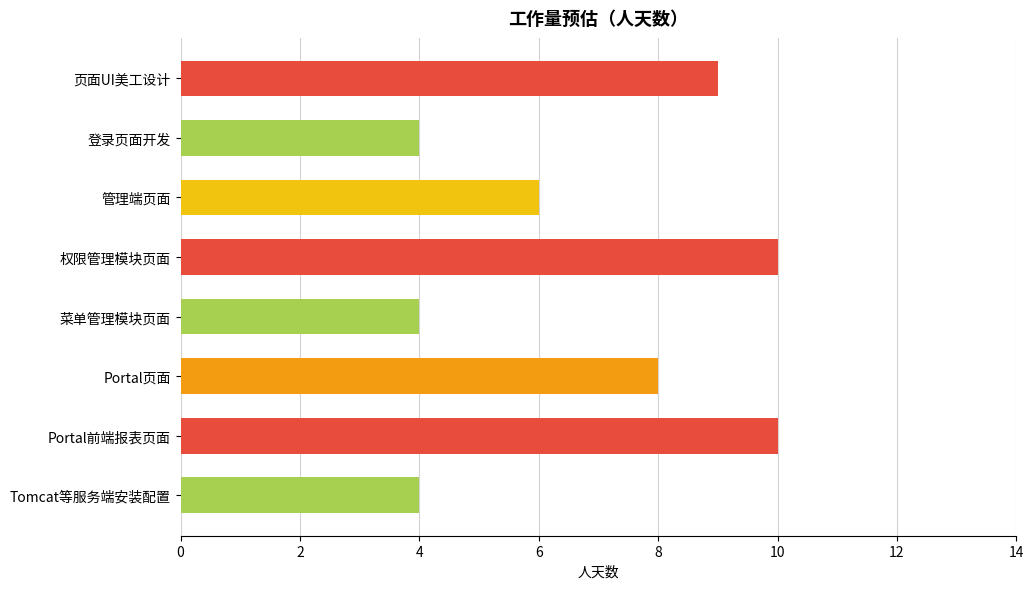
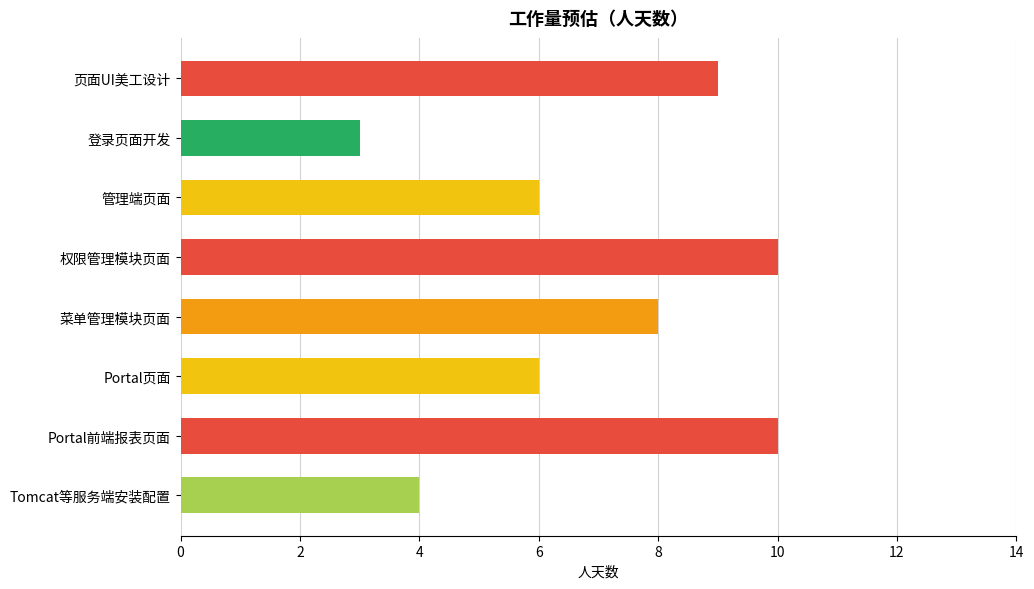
登录页面开发: 4 -> 3
菜单管理模块页面: 4 -> 8
Portal页面: 8 -> 6
